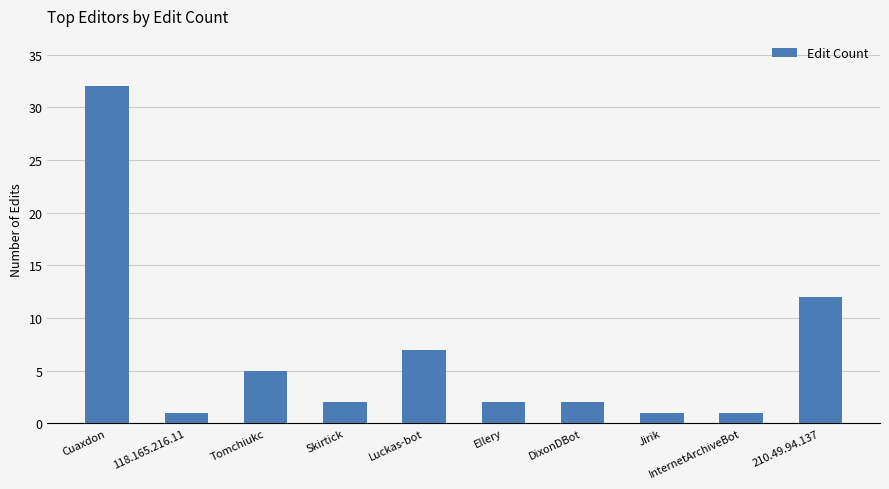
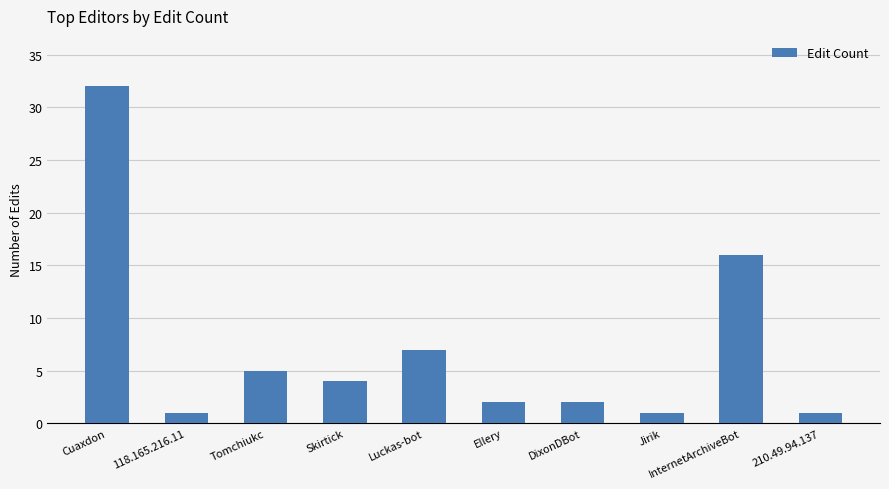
Skirtick: 2 -> 4
InternetArchiveBot: 1 -> 16
210.49.94.137: 12 -> 1
